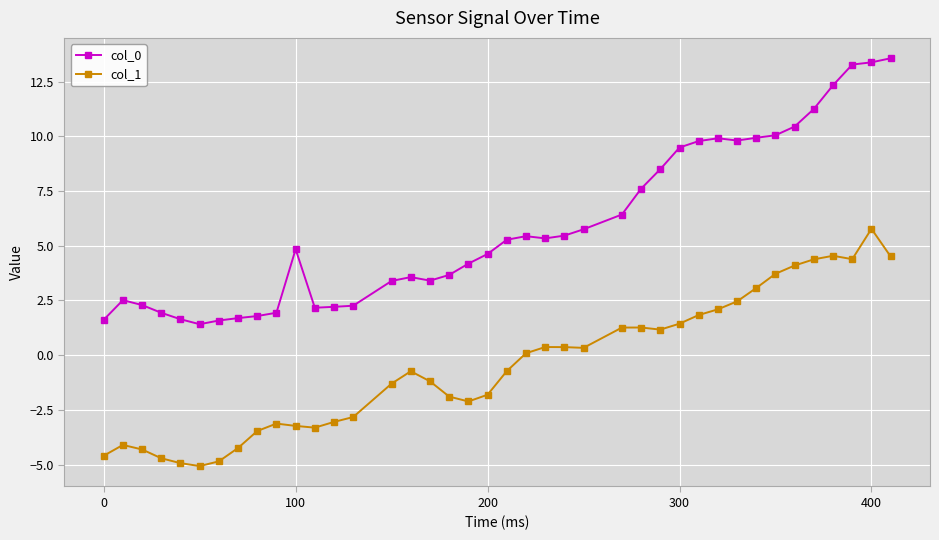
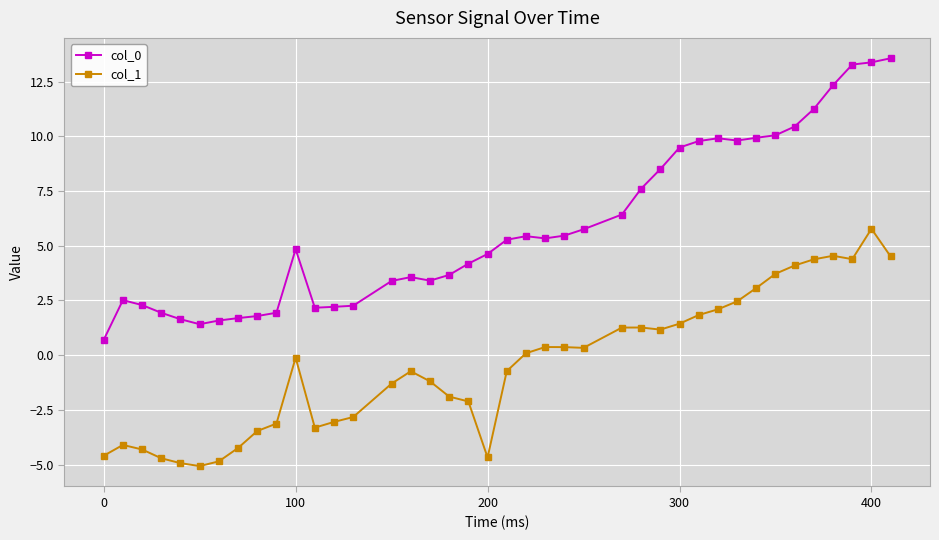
col_0, 0: 1.6 -> 0.7
col_1, 100: -3.2 -> -0.1
col_1, 200: -1.8 -> -4.7
